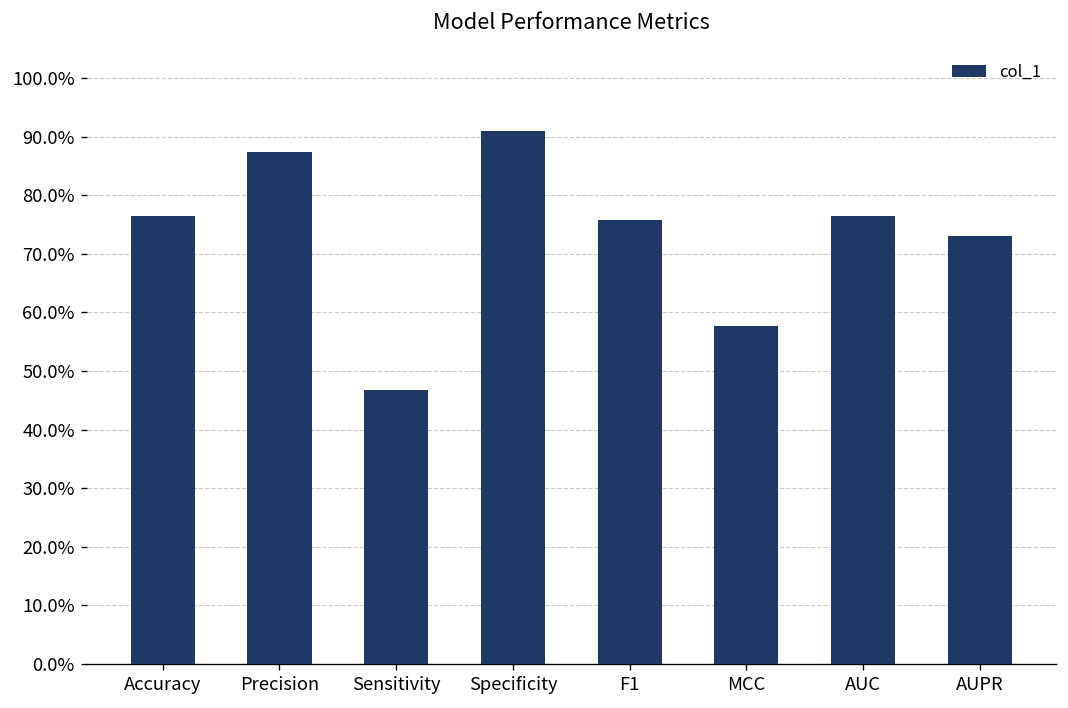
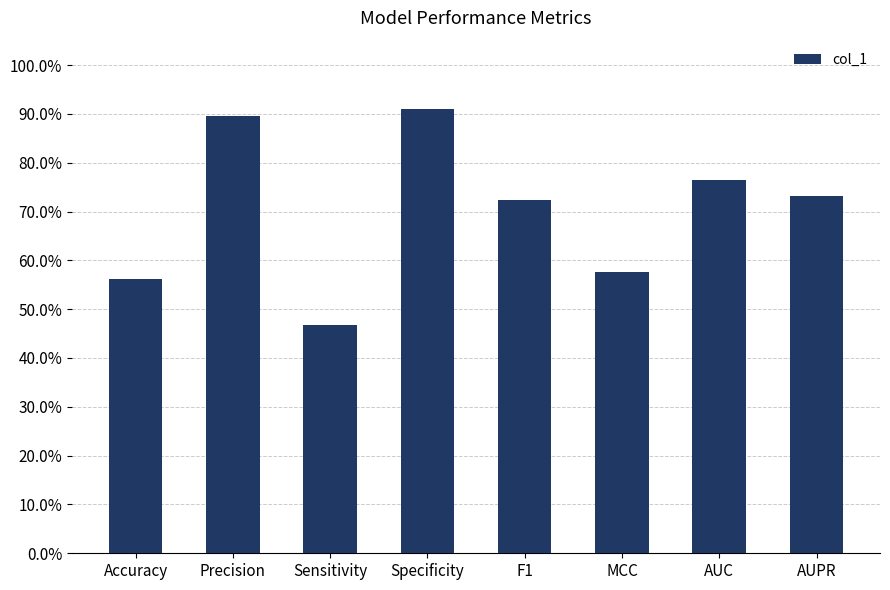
Accuracy: 76% -> 56%
Precision: 87% -> 90%
F1: 76% -> 72%
